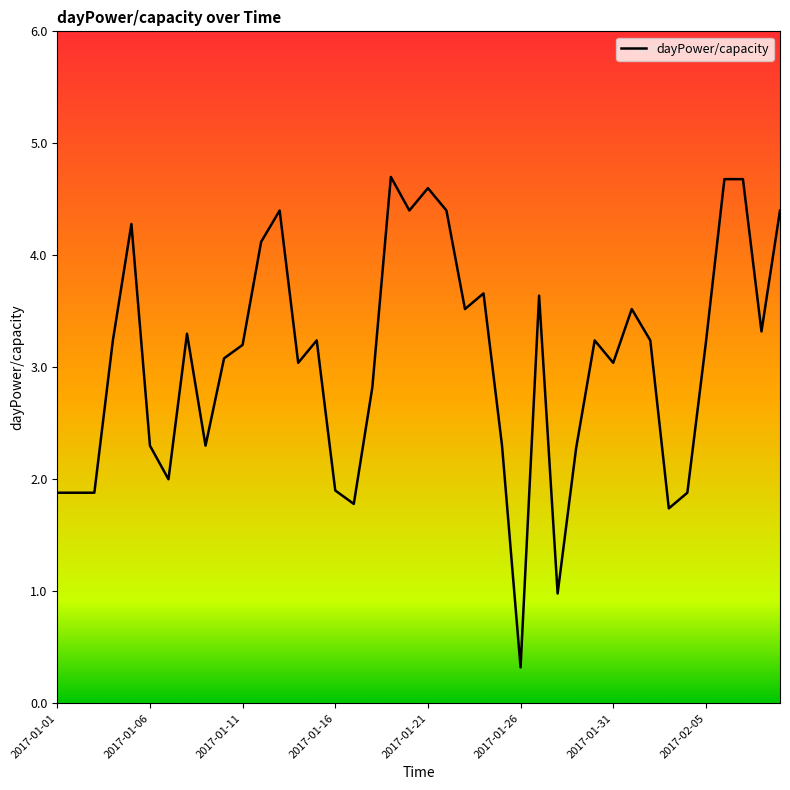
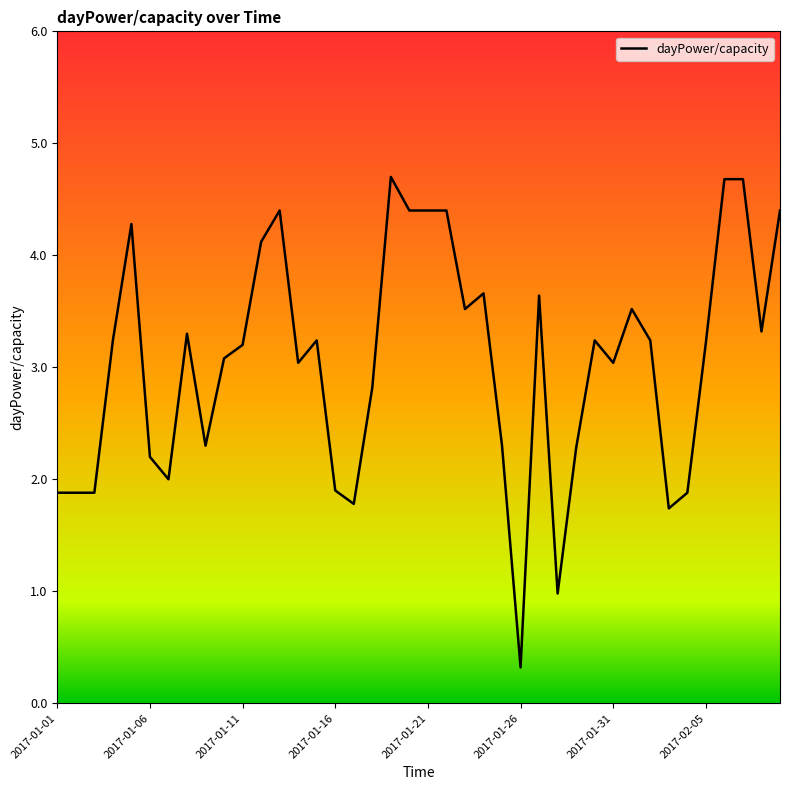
2017-01-06: 2.3 -> 2.2
2017-01-21: 4.6 -> 4.4
